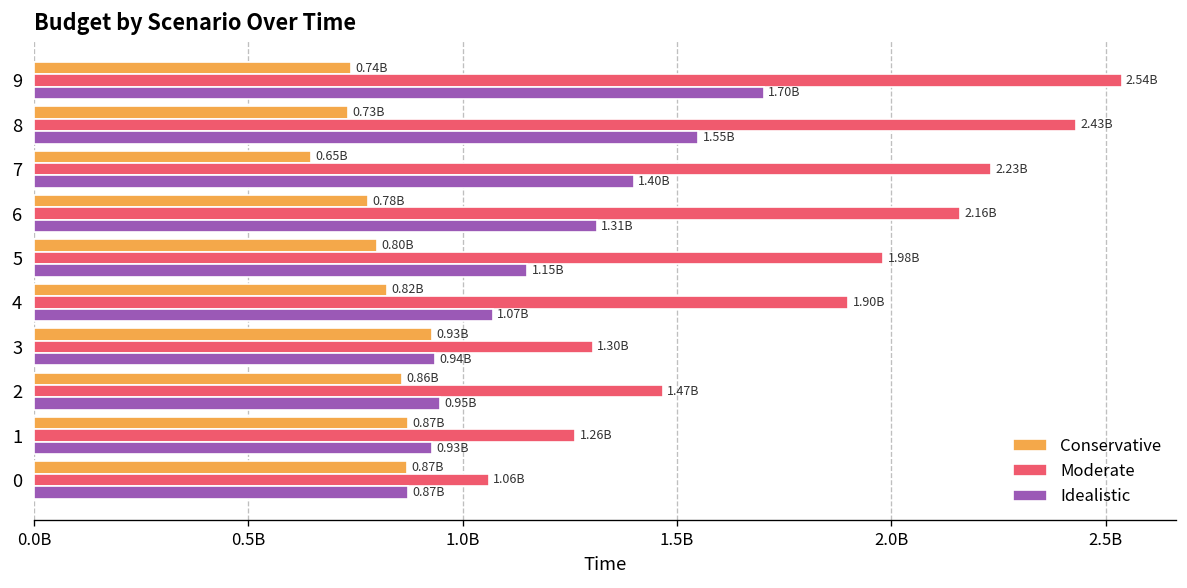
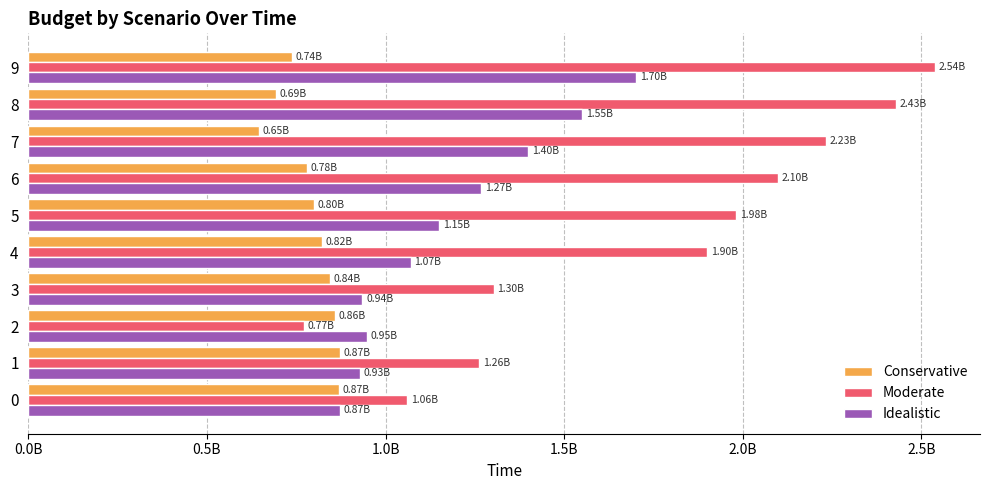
Conservative, 8: 0.73B -> 0.69B
Moderate, 6: 2.16B -> 2.10B
Idealistic, 6: 1.31B -> 1.27B
Conservative, 3: 0.93B -> 0.84B
Moderate, 2: 1.47B -> 0.77B
